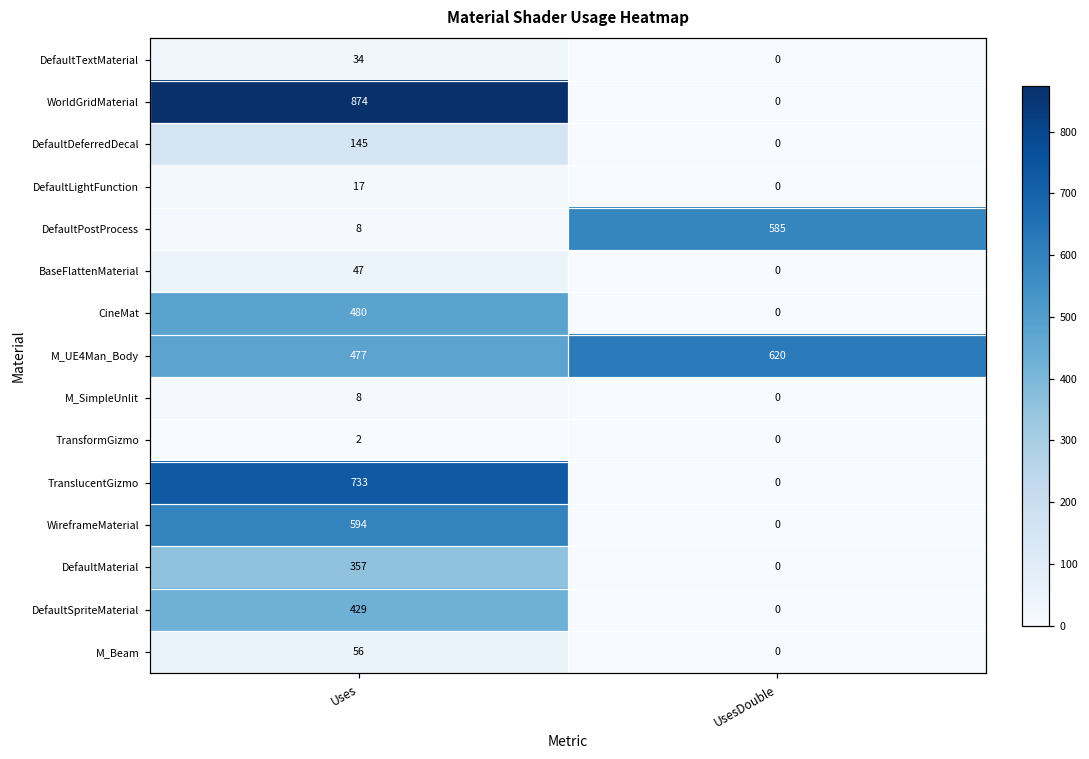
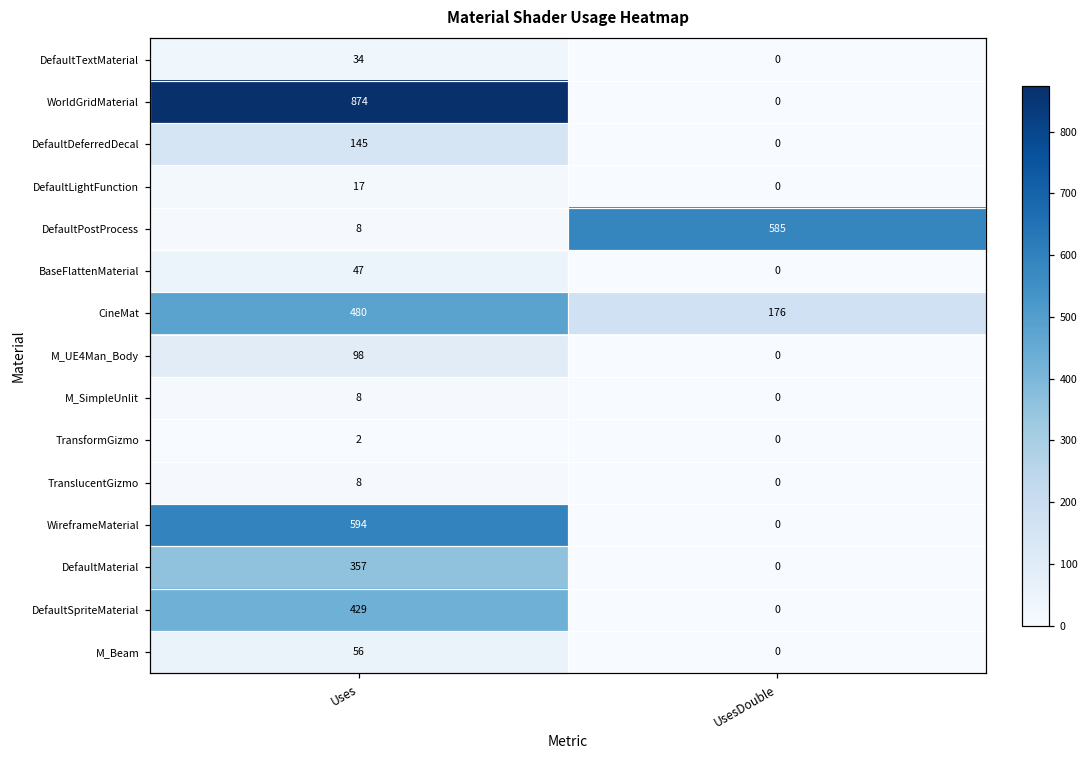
CineMat, UsesDouble: 0 -> 176
M_UE4Man_Body, Uses: 477 -> 98
M_UE4Man_Body, UsesDouble: 620 -> 0
TranslucentGizmo, Uses: 733 -> 8
